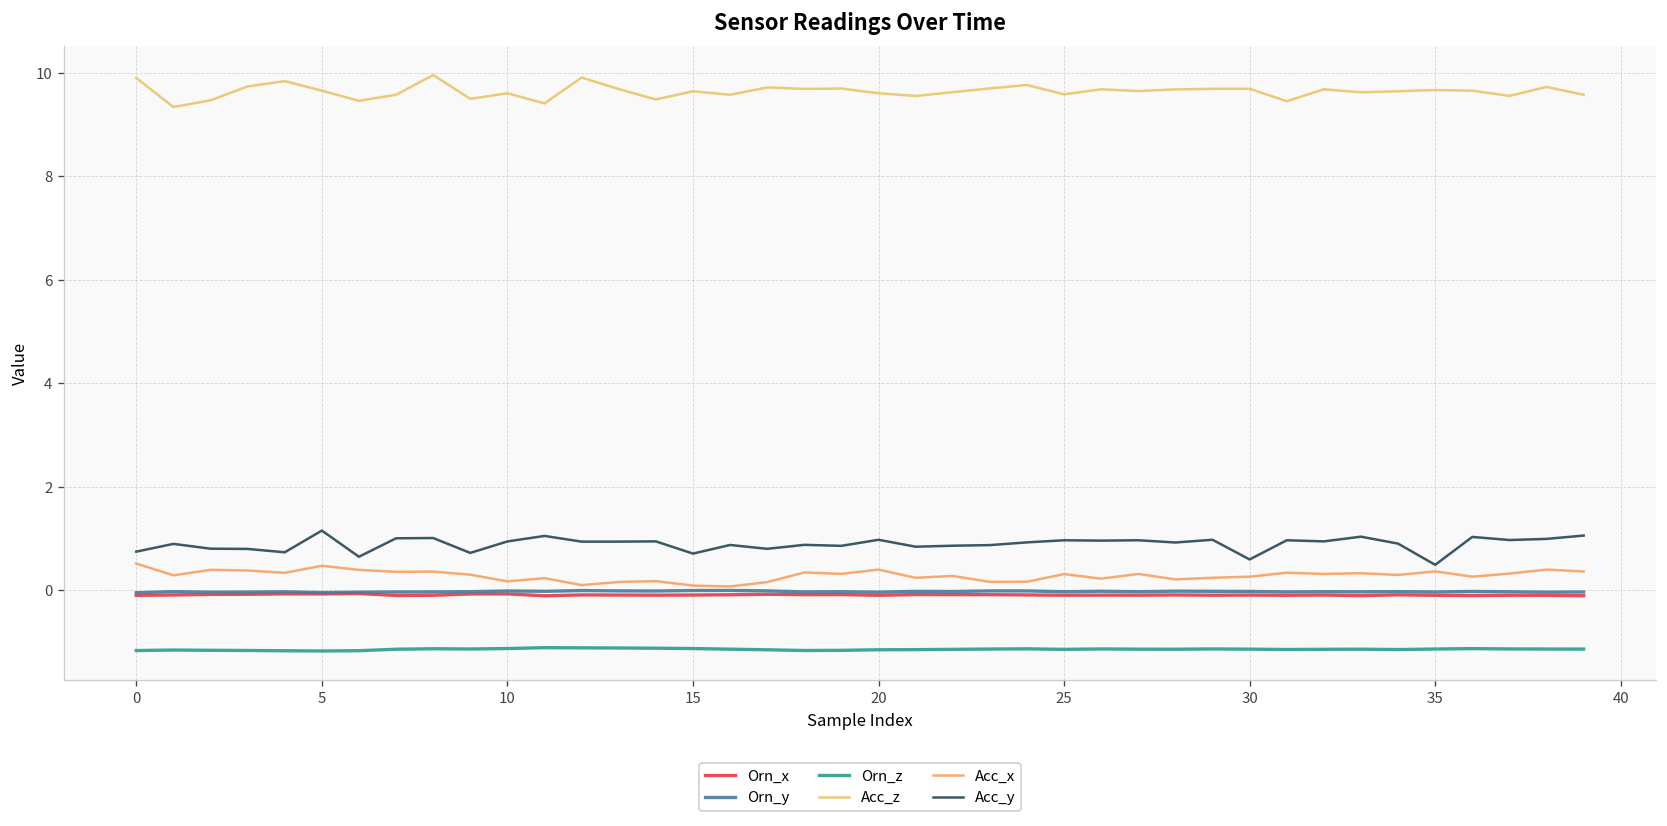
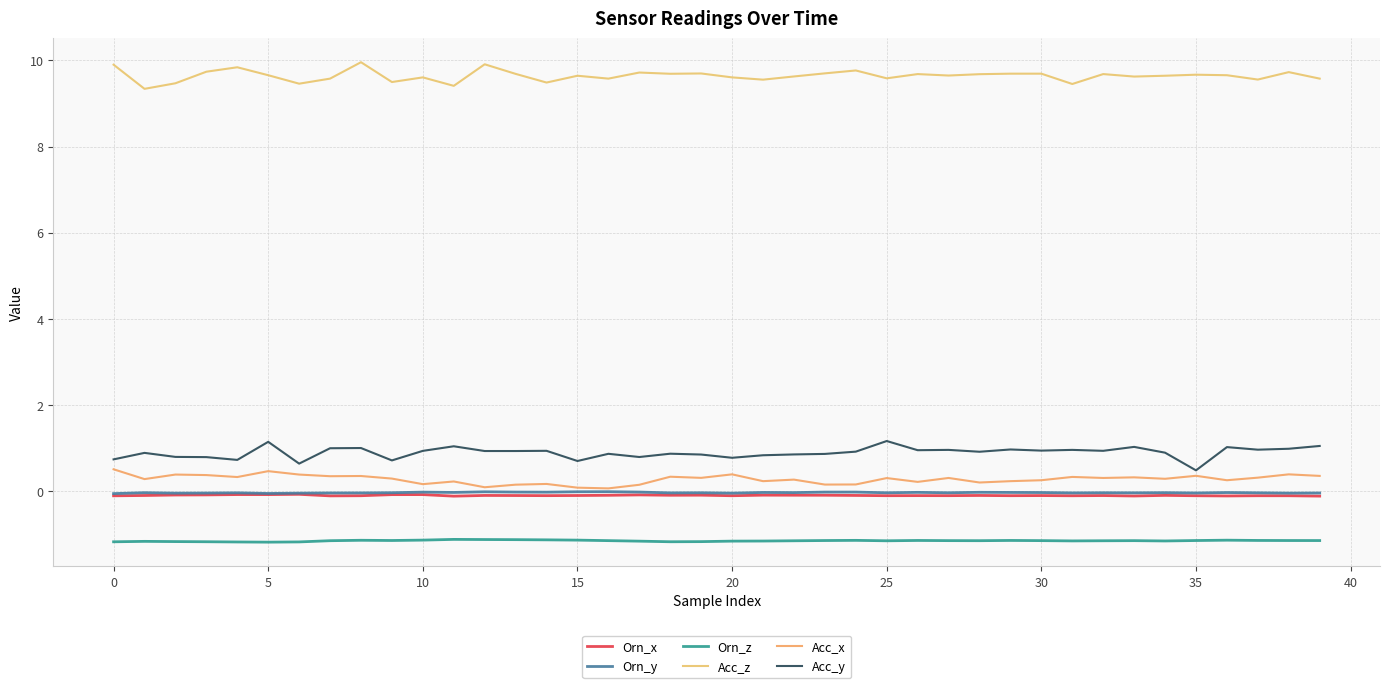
Acc_y, 20: 1.0 -> 0.8
Acc_y, 25: 1.0 -> 1.2
Acc_y, 30: 0.6 -> 0.9
